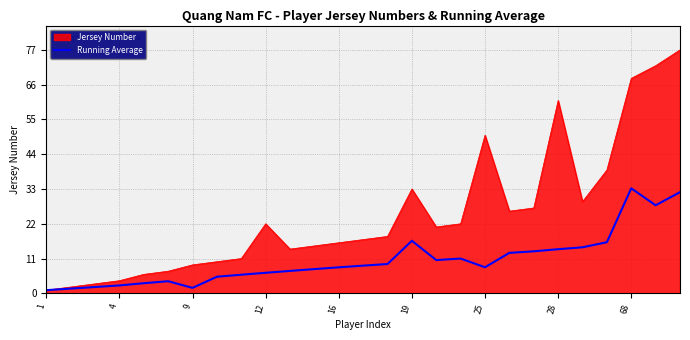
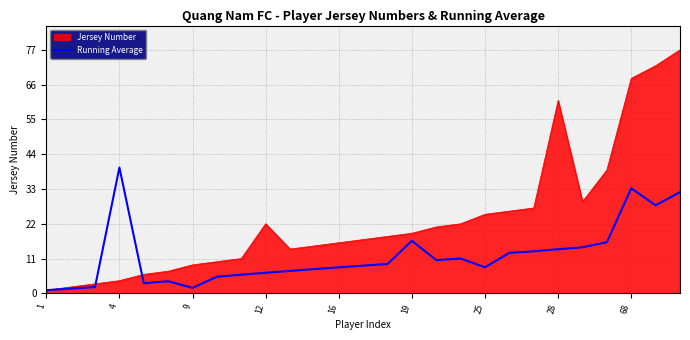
Running Average, 4: 3 -> 40
Jersey Number, 19: 33 -> 19
Jersey Number, 25: 50 -> 25
